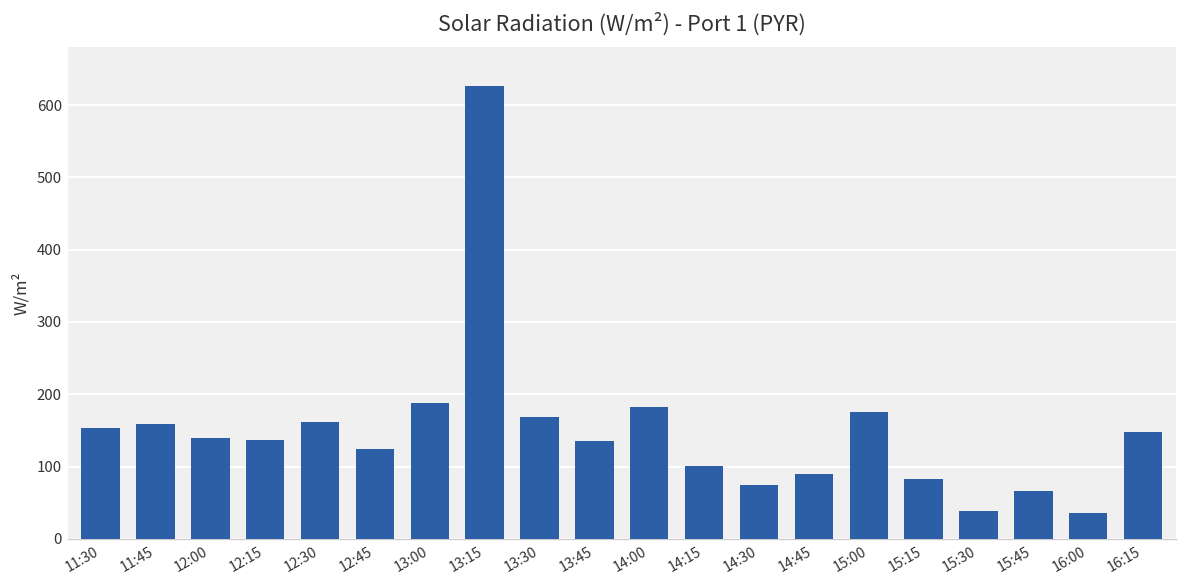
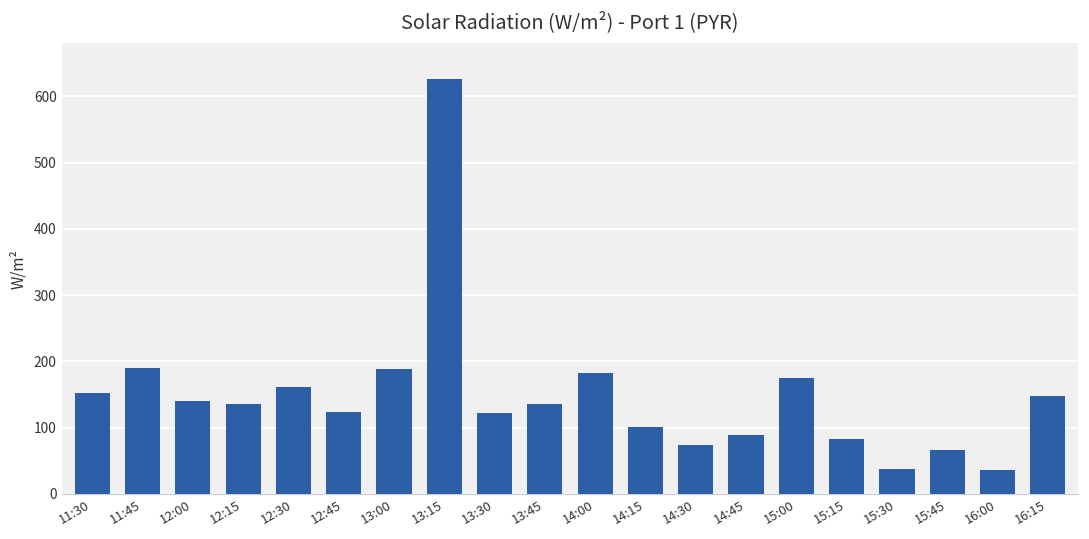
11:45: 160 -> 190
13:30: 170 -> 120
